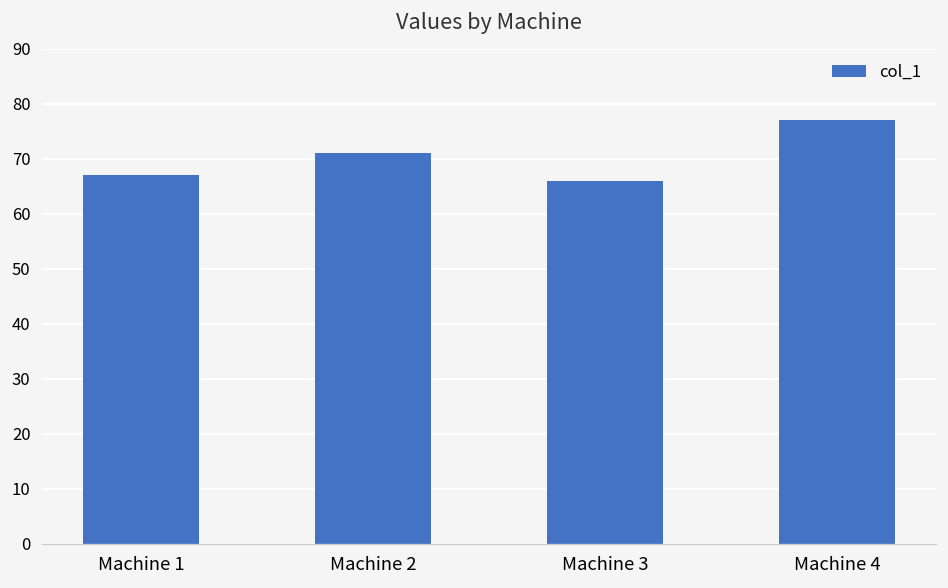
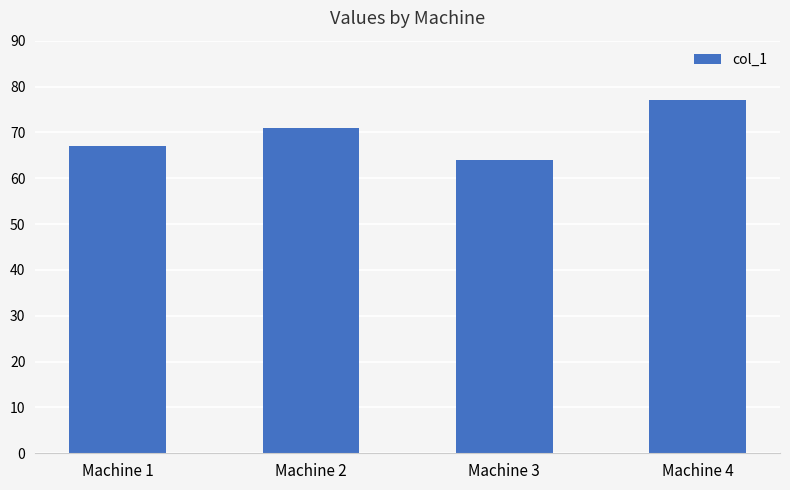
Machine 3: 66 -> 64
